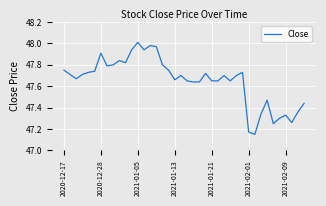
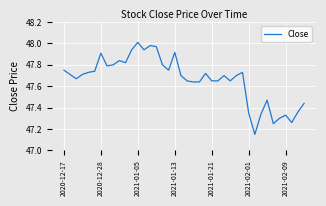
2021-01-13: 47.66 -> 47.92
2021-02-01: 47.17 -> 47.35
